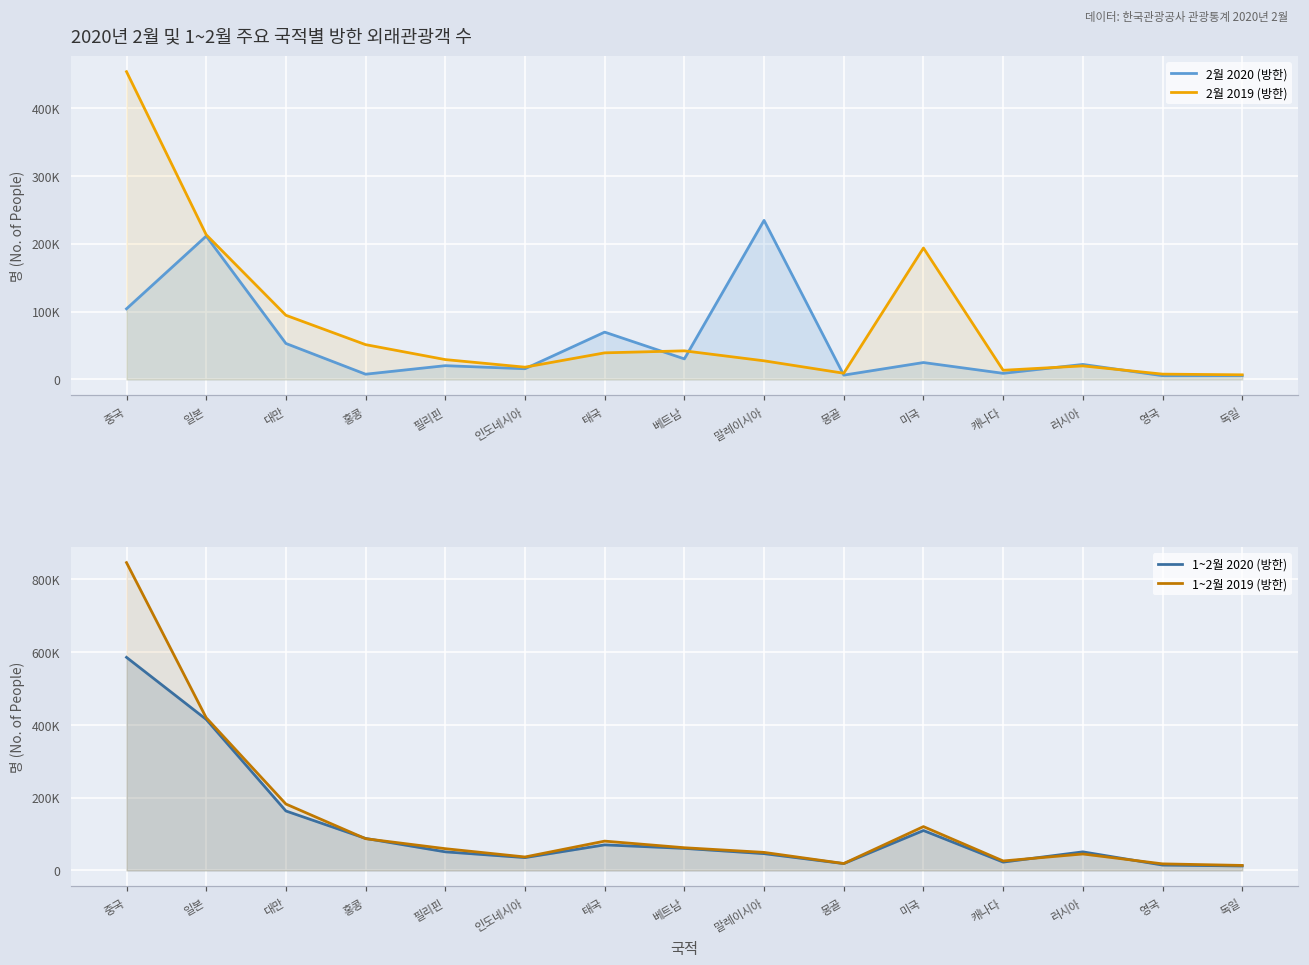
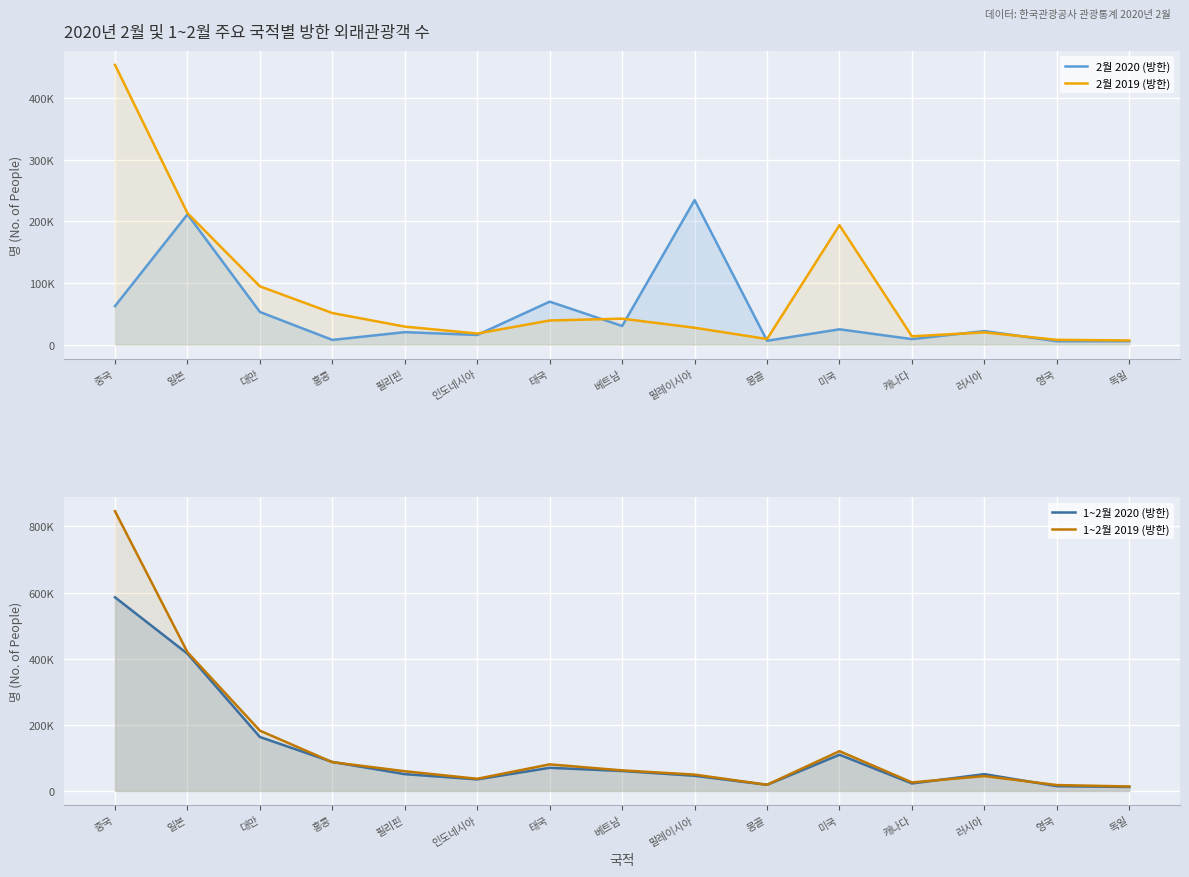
2020년 2월 및 1~2월 주요 국적별 방한 외래관광객 수, 2월 2020 (방한), 중국: 100000 -> 60000
